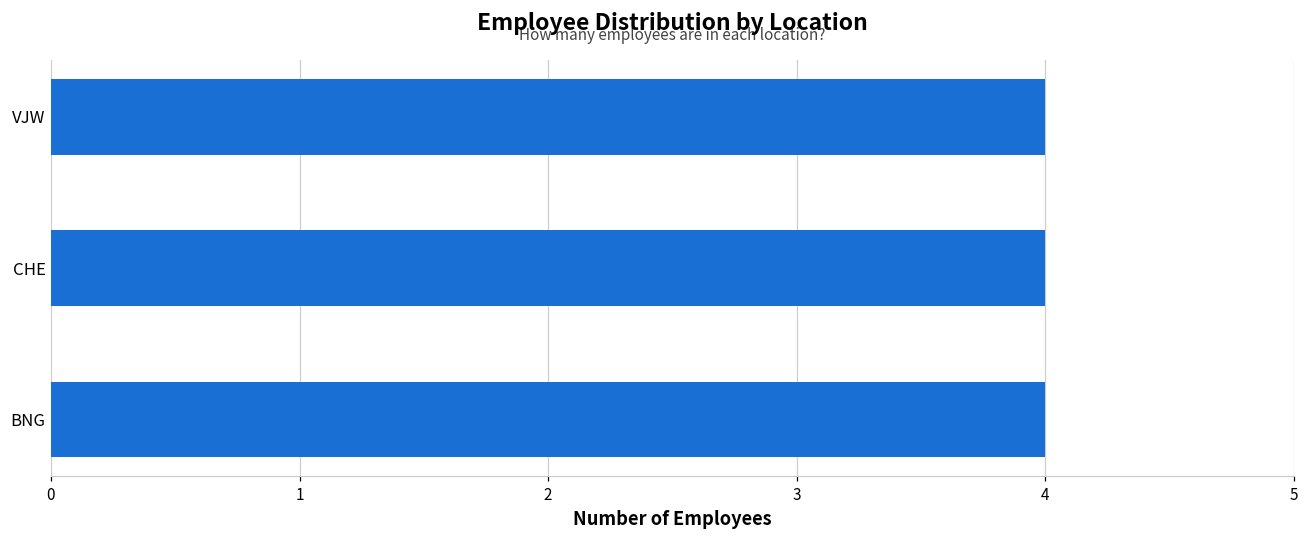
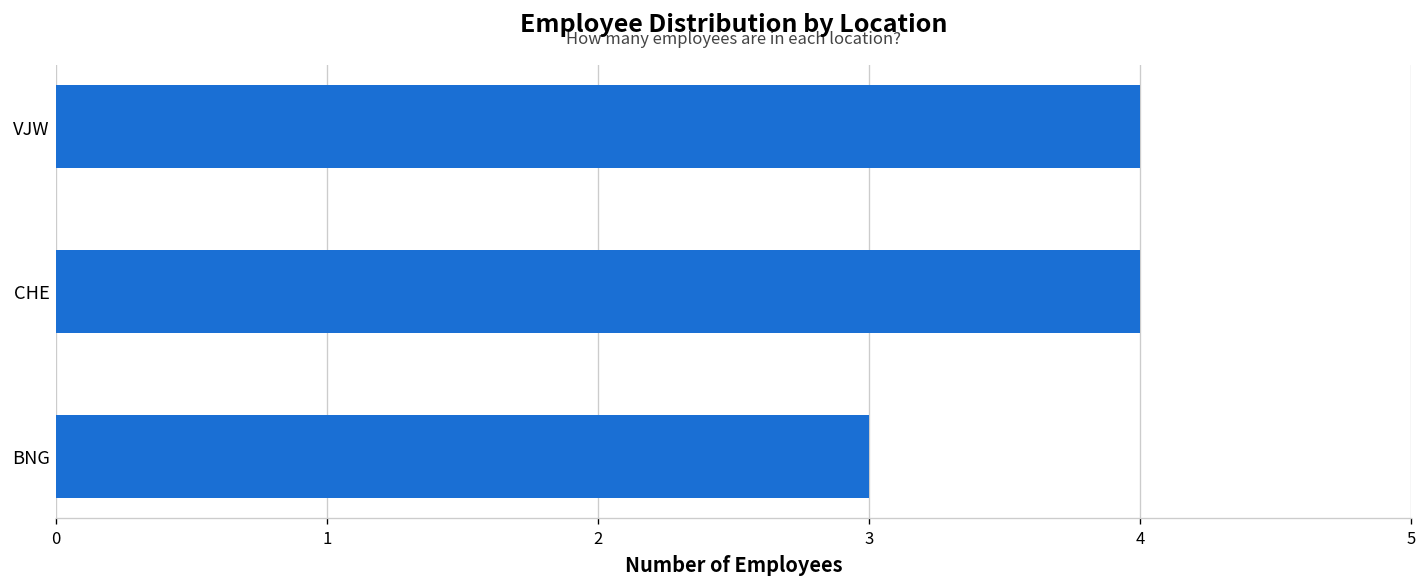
BNG: 4 -> 3
